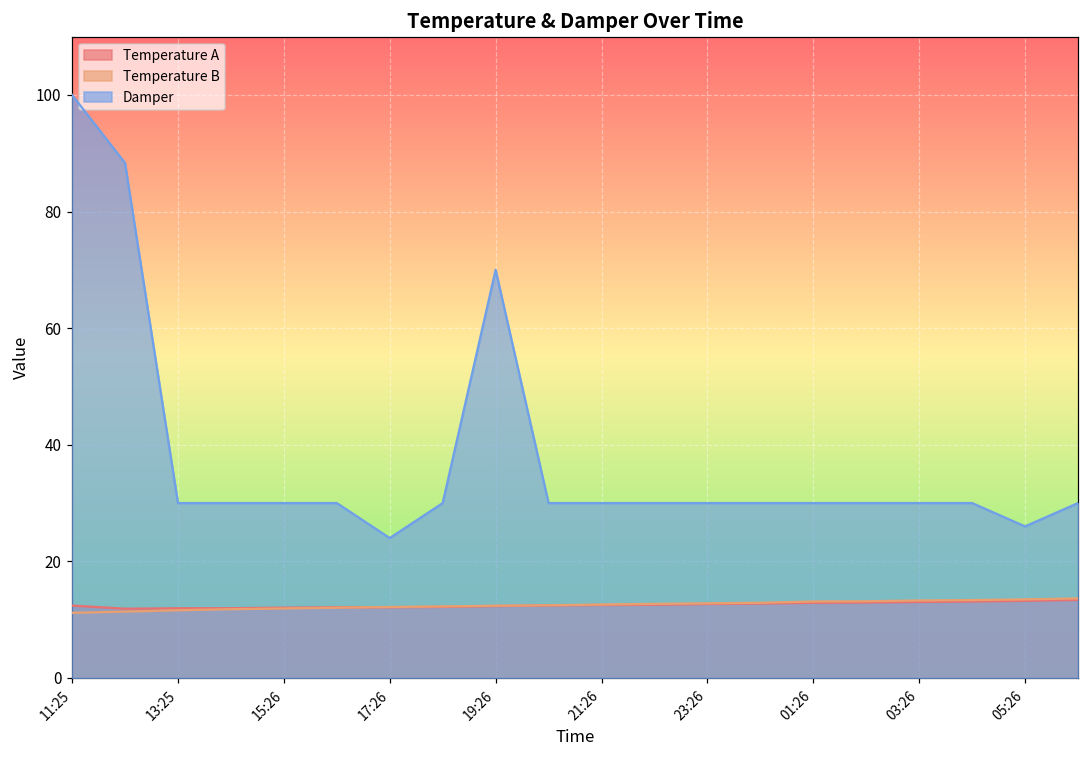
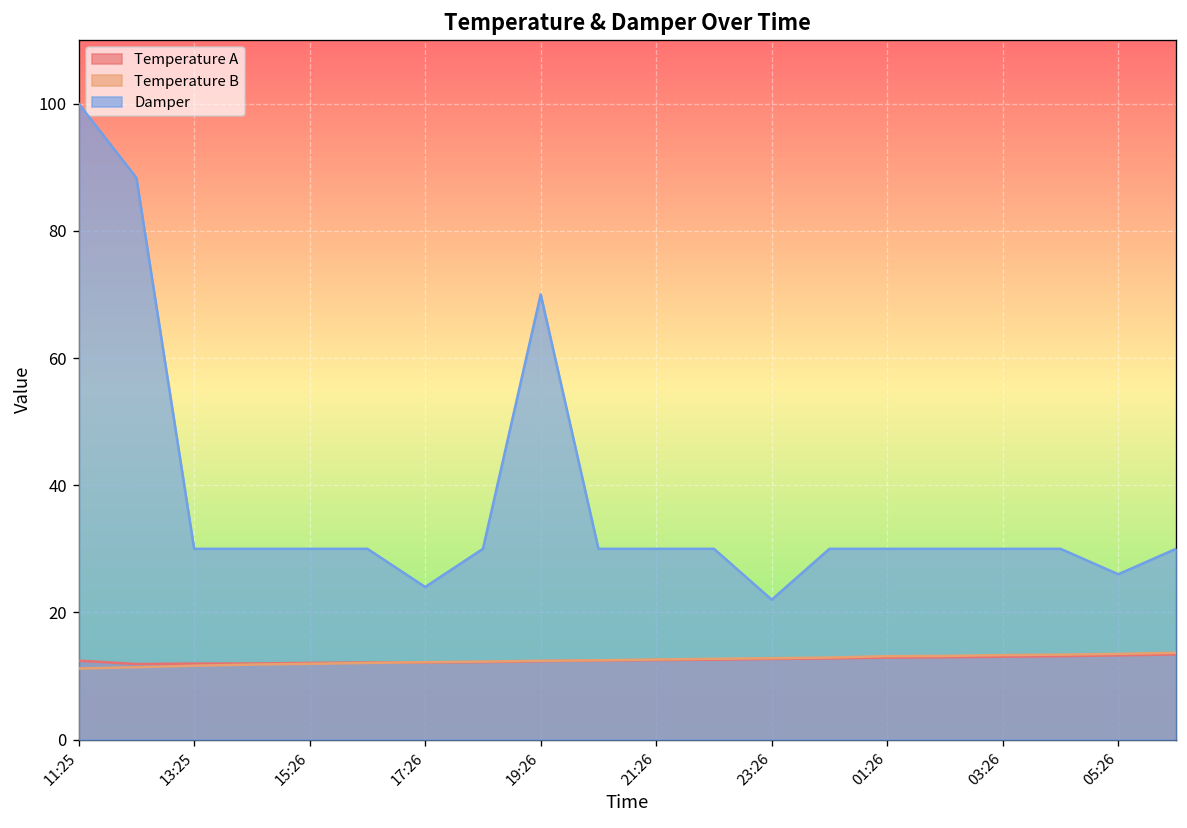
Damper, 23:26: 30 -> 22
